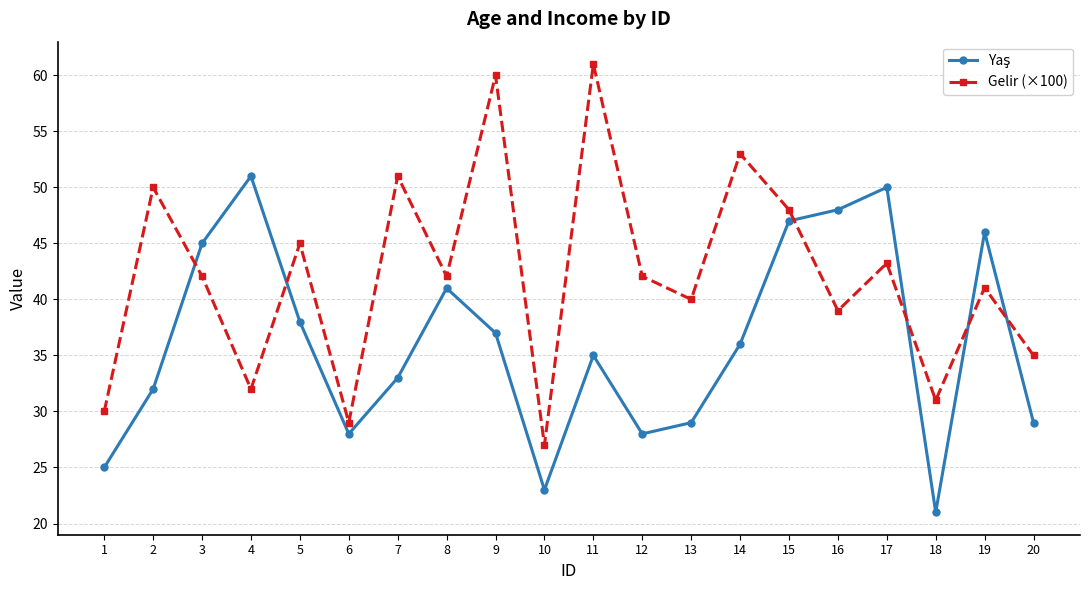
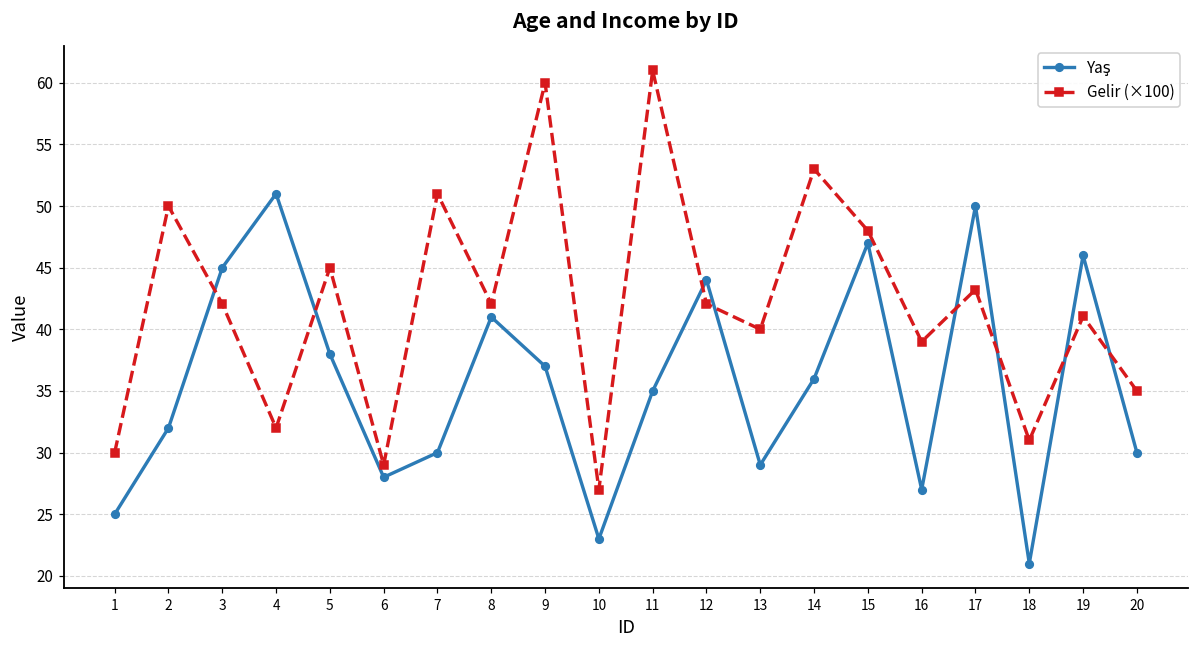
Yaş, 7: 33 -> 30
Yaş, 12: 28 -> 44
Yaş, 16: 48 -> 27
Yaş, 20: 29 -> 30
